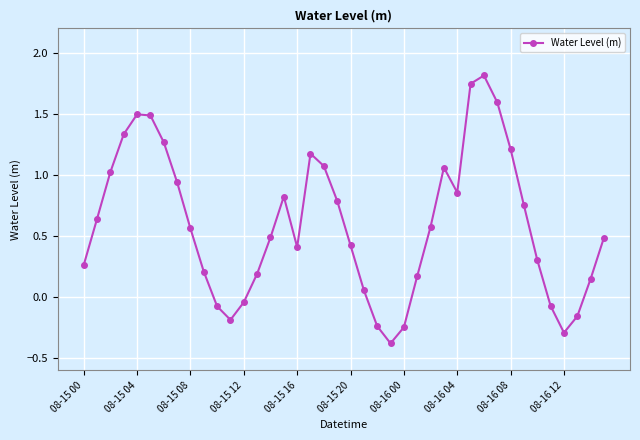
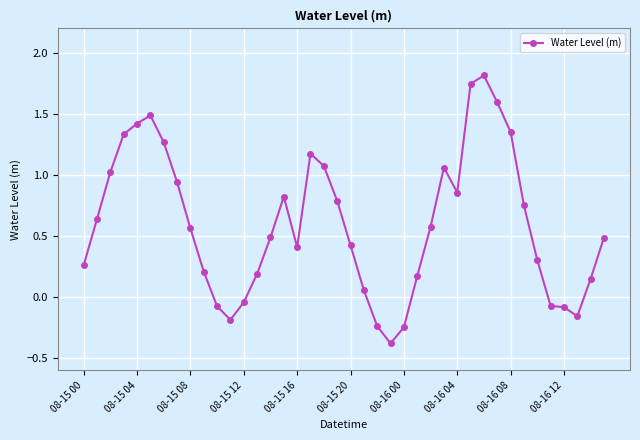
08-15 04: 1.50 -> 1.42
08-16 08: 1.21 -> 1.35
08-16 12: -0.29 -> -0.08
